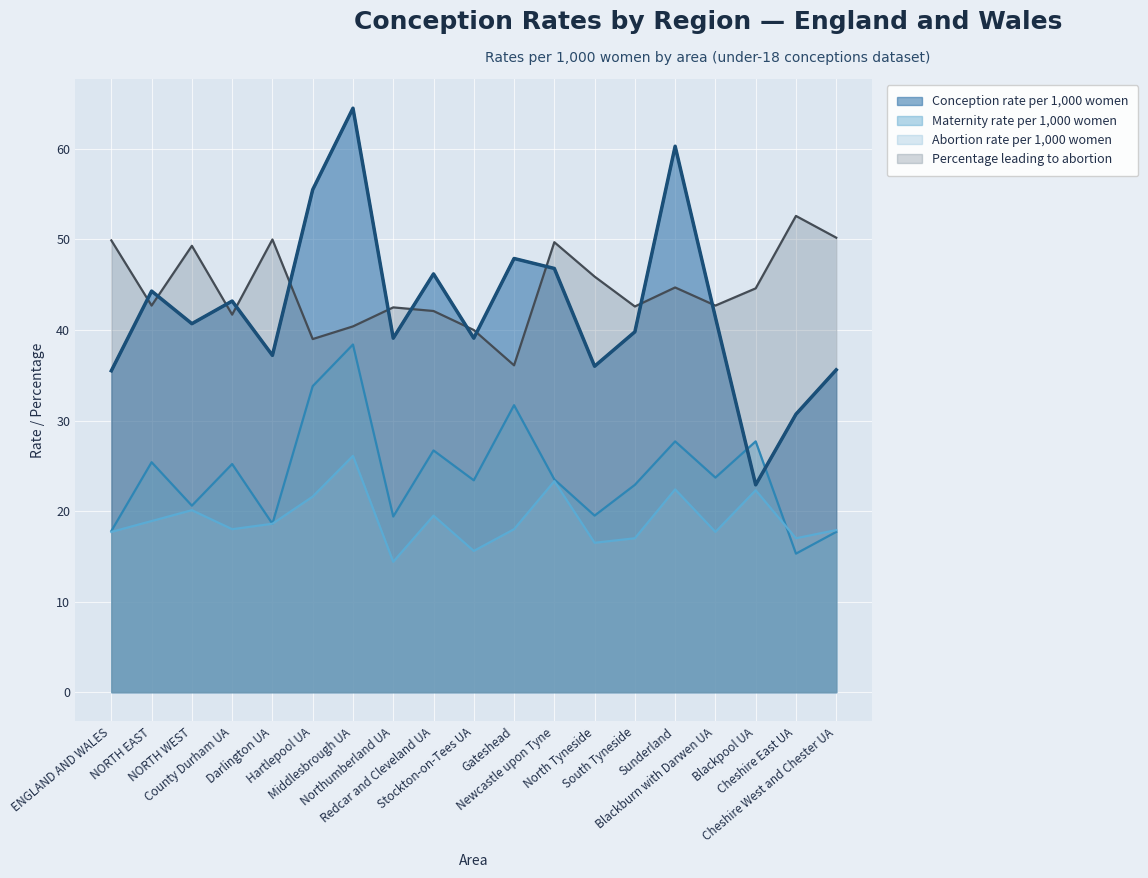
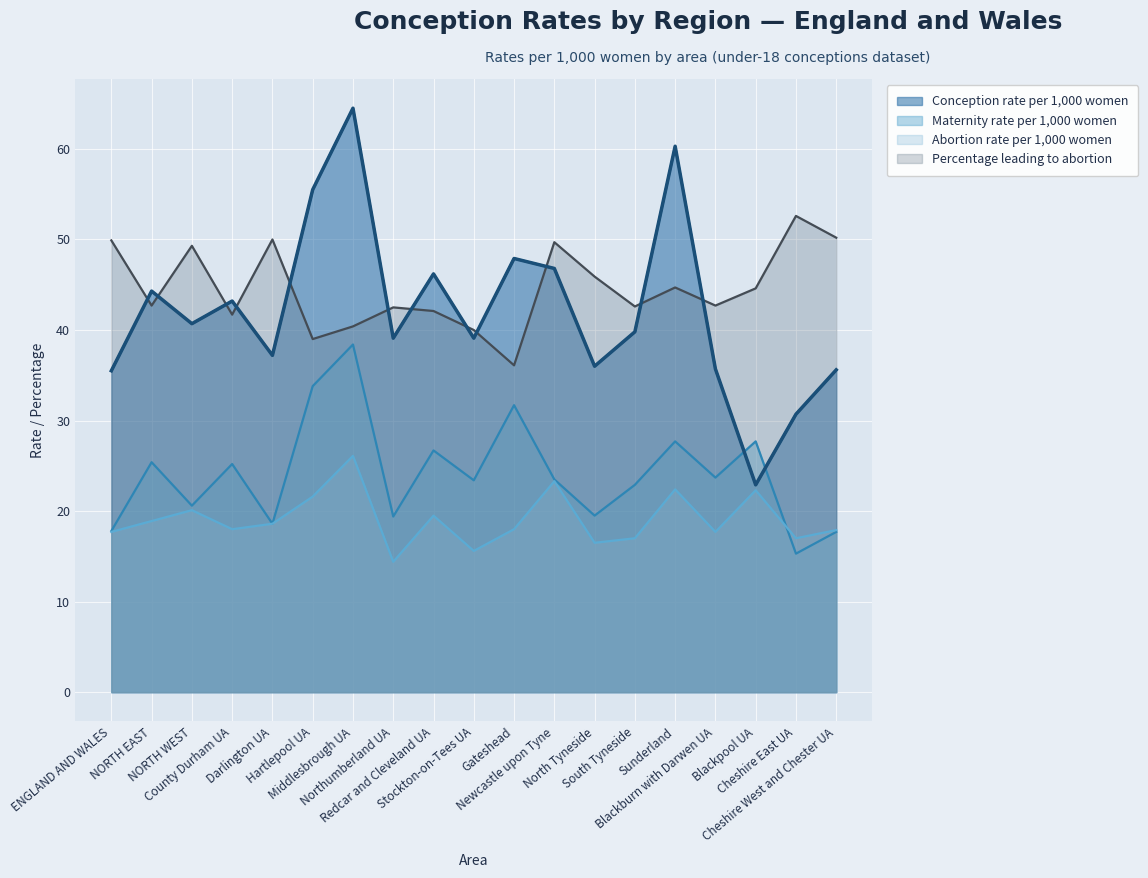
Conception rate per 1,000 women, Blackburn with Darwen UA: 41 -> 36
